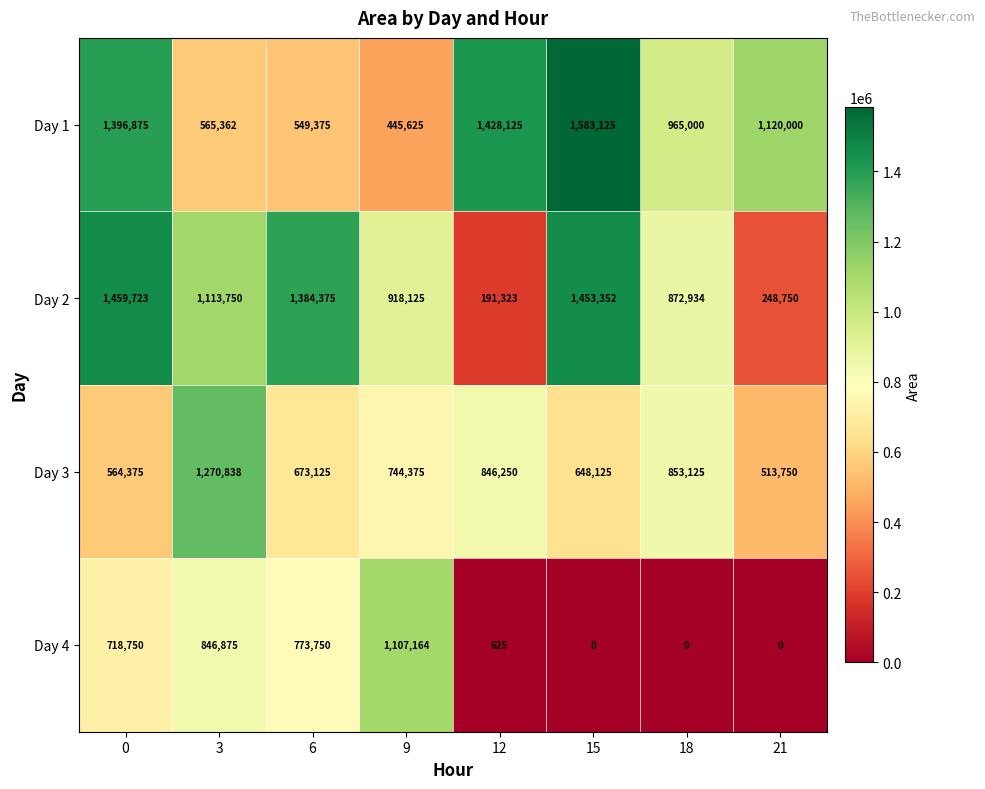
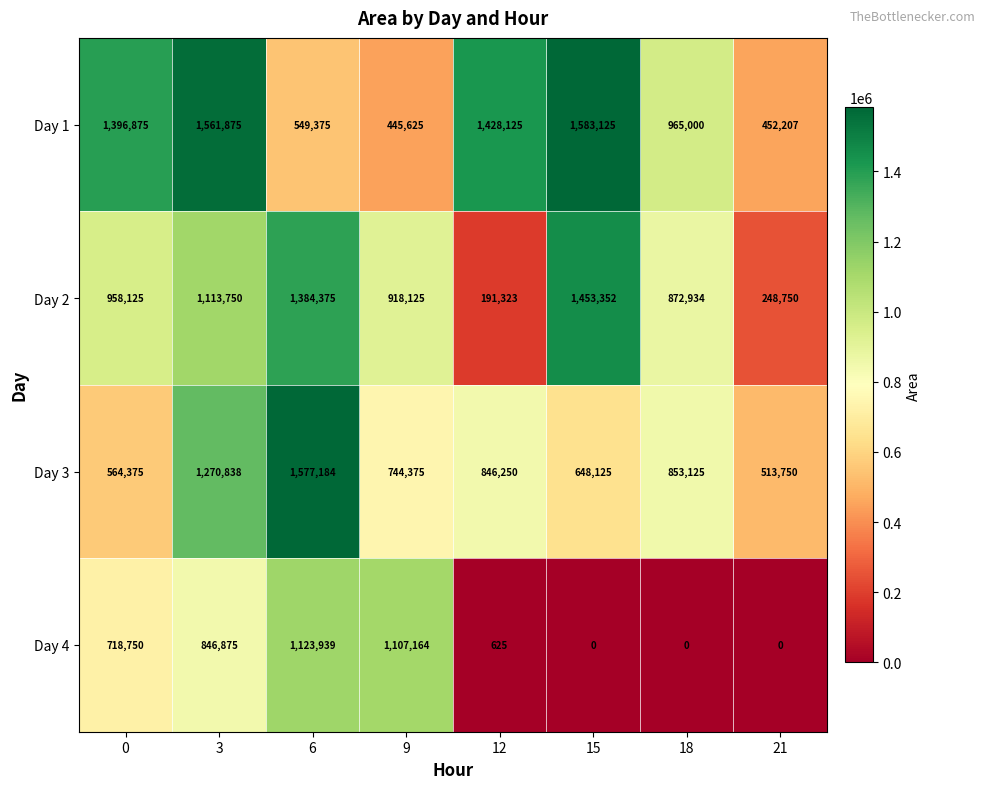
Day 1, 3: 565,362 -> 1,561,875
Day 1, 21: 1,120,000 -> 452,207
Day 2, 0: 1,459,723 -> 958,125
Day 3, 6: 673,125 -> 1,577,184
Day 4, 6: 773,750 -> 1,123,939
